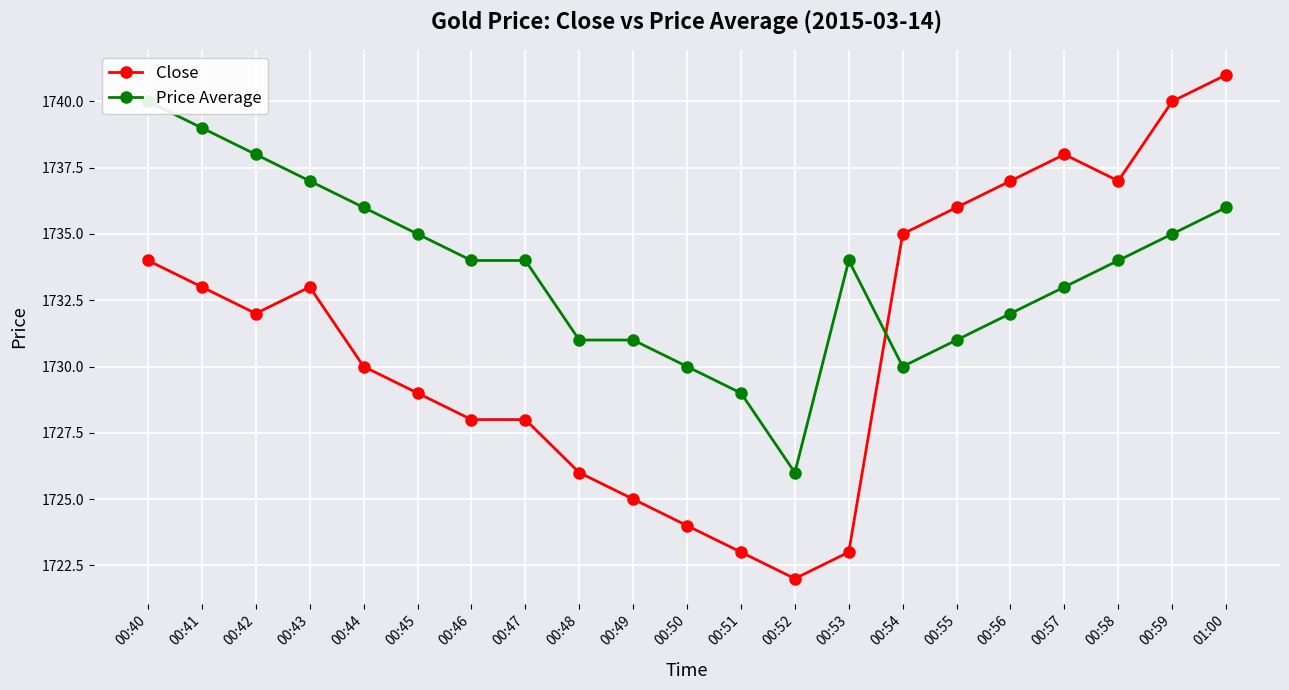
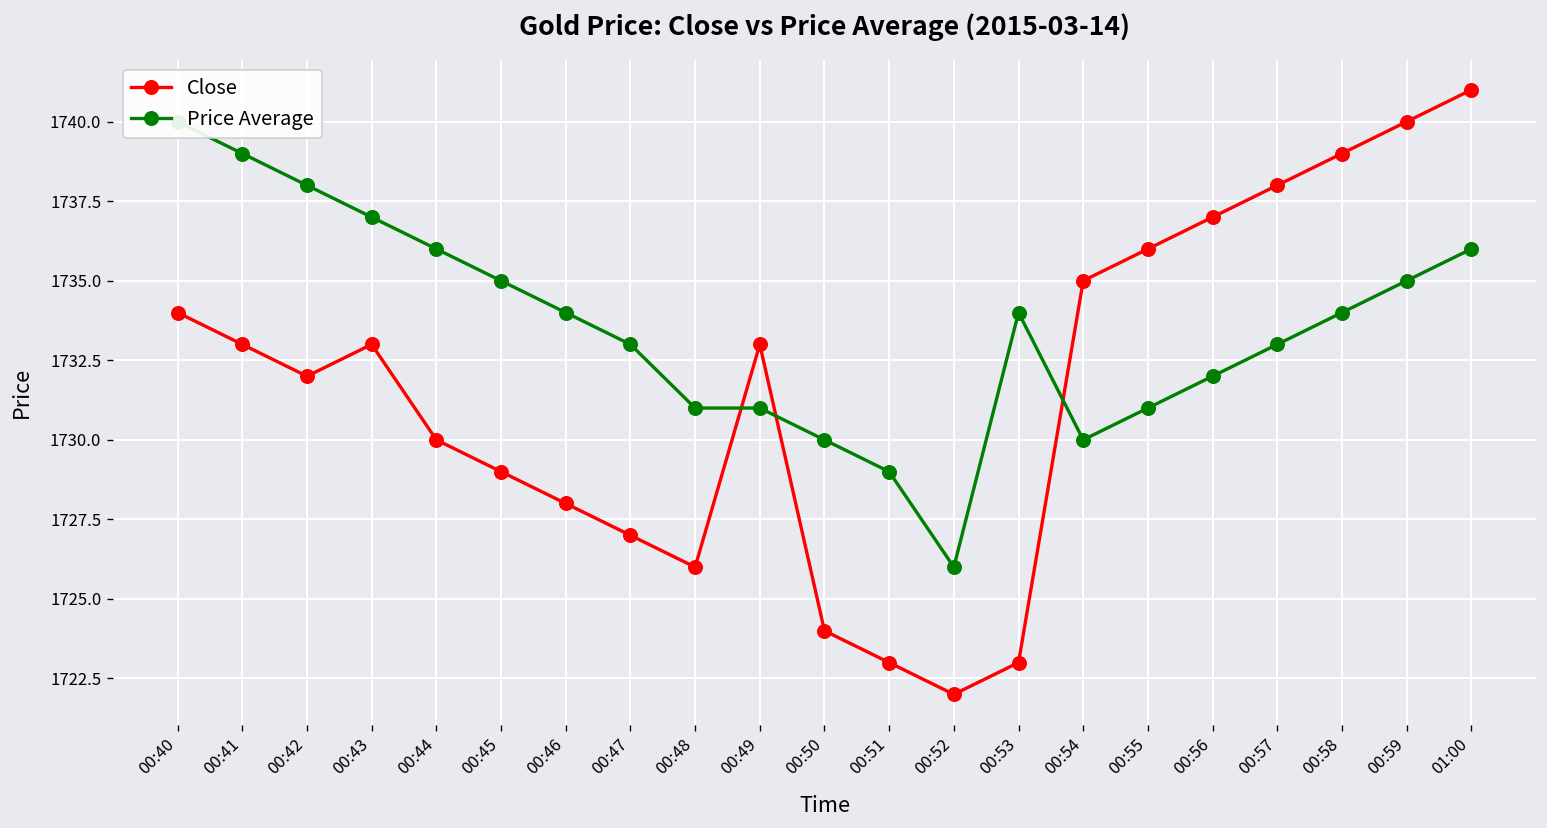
Close, 00:47: 1728 -> 1727
Price Average, 00:47: 1734 -> 1733
Close, 00:49: 1725 -> 1733
Close, 00:58: 1737 -> 1739
